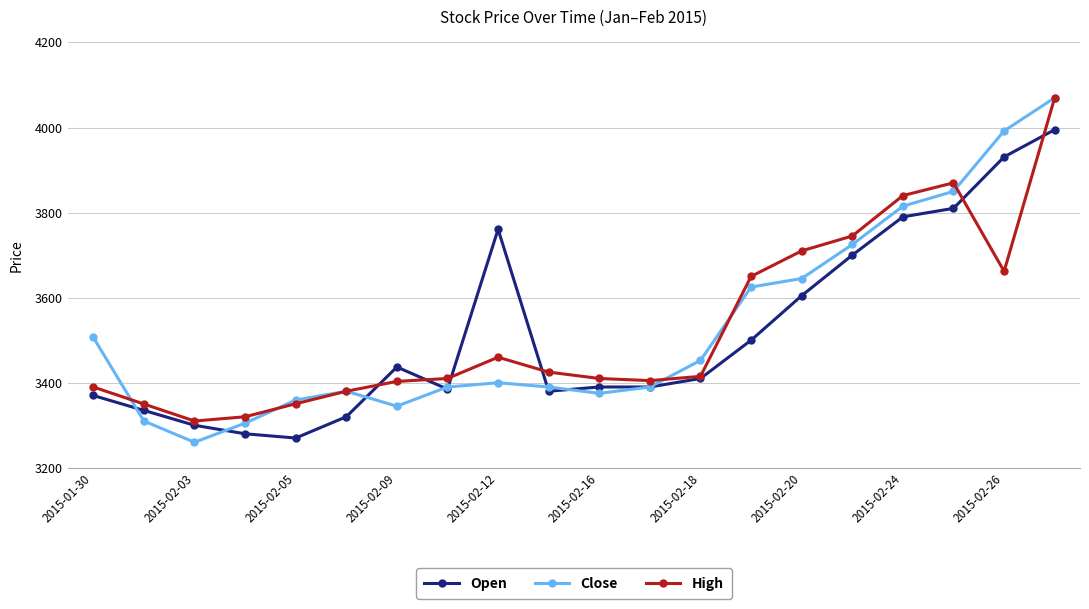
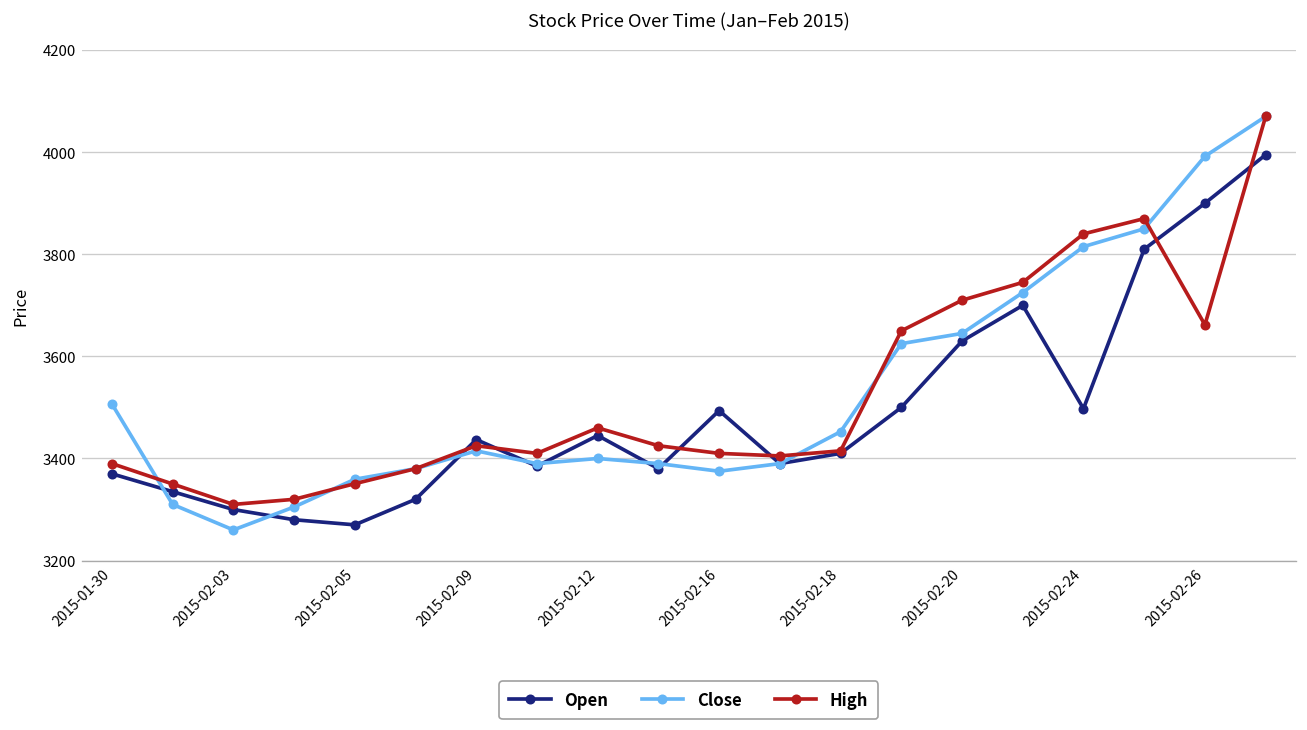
Close, 2015-02-09: 3340 -> 3420
High, 2015-02-09: 3400 -> 3430
Open, 2015-02-12: 3760 -> 3450
Open, 2015-02-16: 3390 -> 3490
Open, 2015-02-20: 3600 -> 3630
Open, 2015-02-24: 3790 -> 3500
Open, 2015-02-26: 3930 -> 3900
